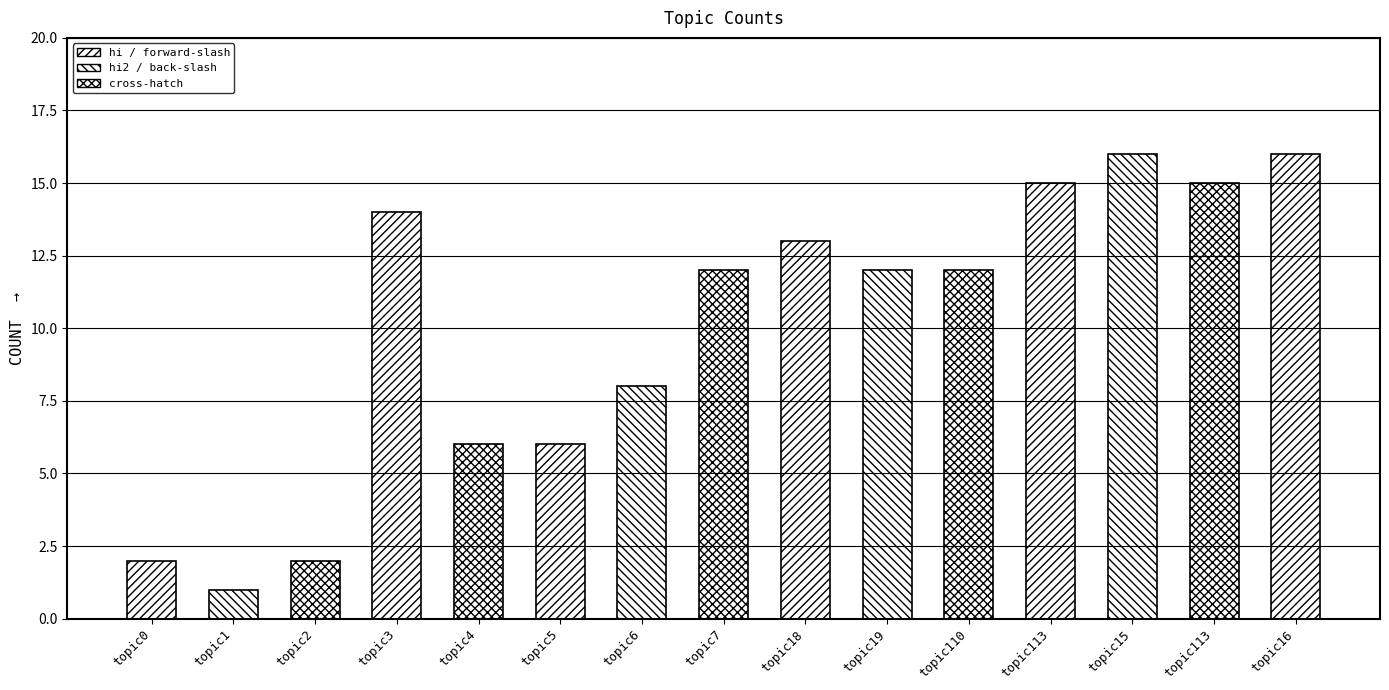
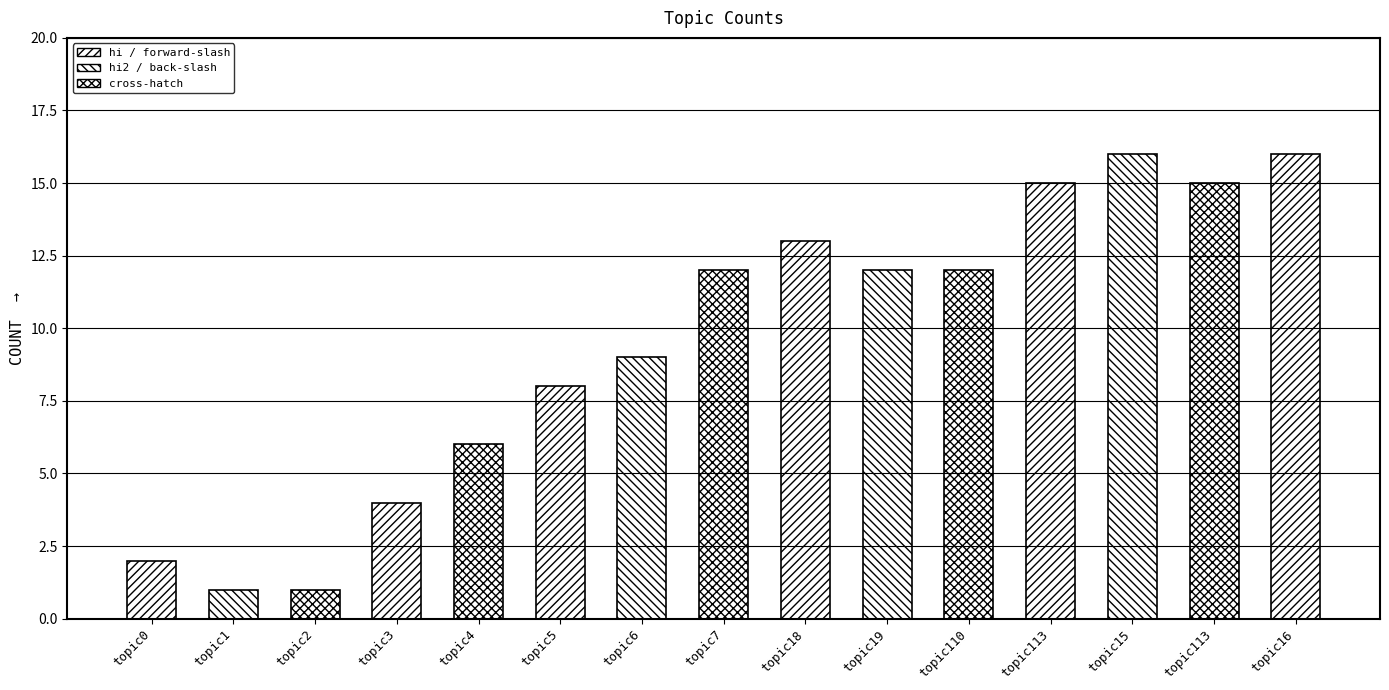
topic2: 2 -> 1
topic3: 14 -> 4
topic5: 6 -> 8
topic6: 8 -> 9
